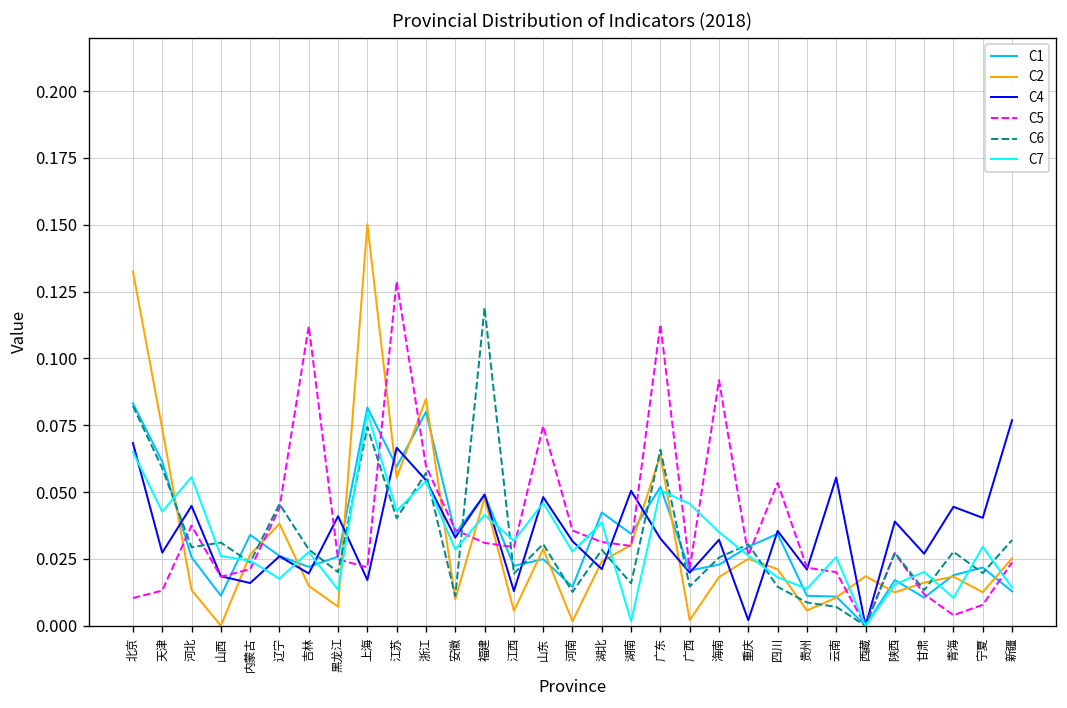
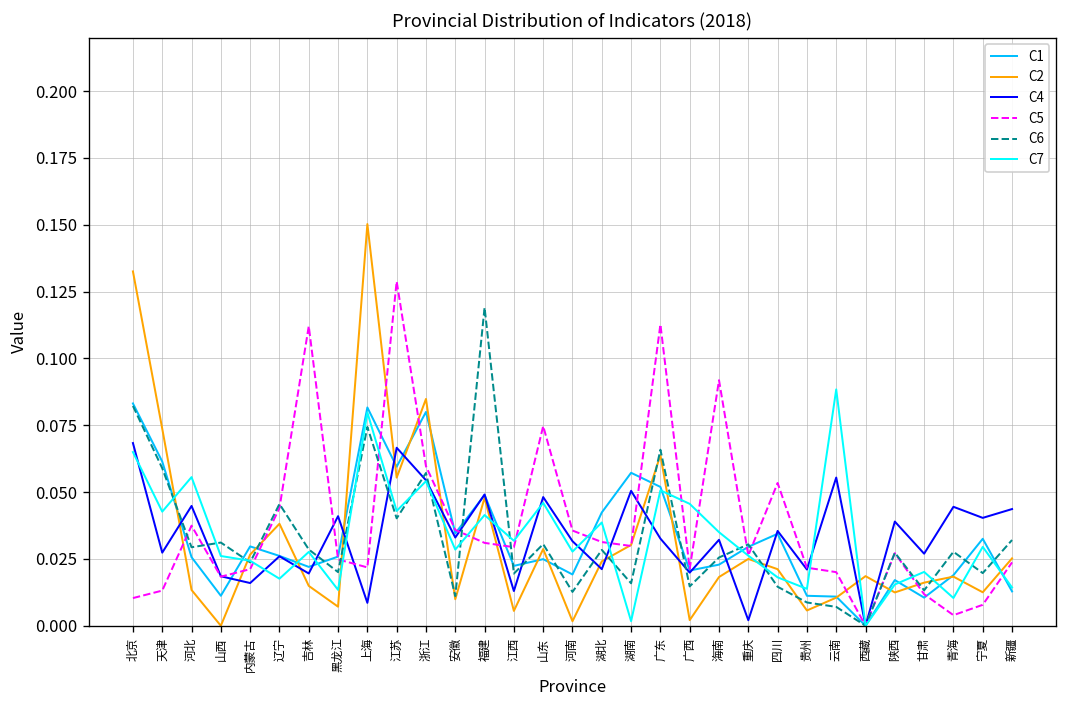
C1, 内蒙古: 0.034 -> 0.030
C4, 上海: 0.017 -> 0.009
C1, 河南: 0.015 -> 0.019
C1, 湖南: 0.034 -> 0.057
C7, 云南: 0.026 -> 0.088
C1, 宁夏: 0.022 -> 0.033
C4, 新疆: 0.077 -> 0.044
